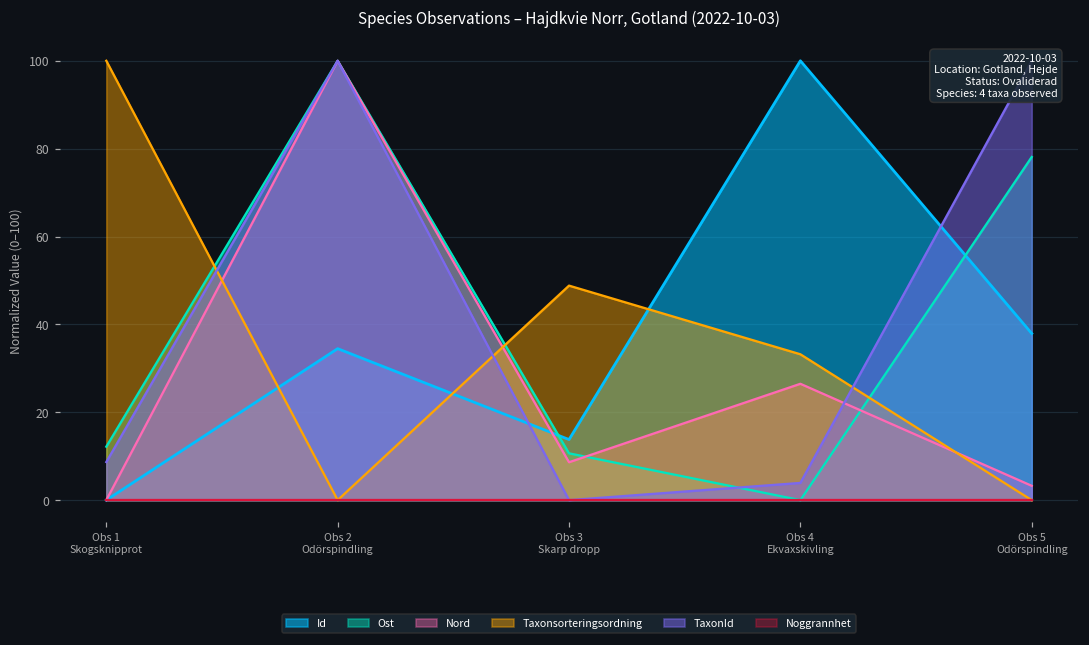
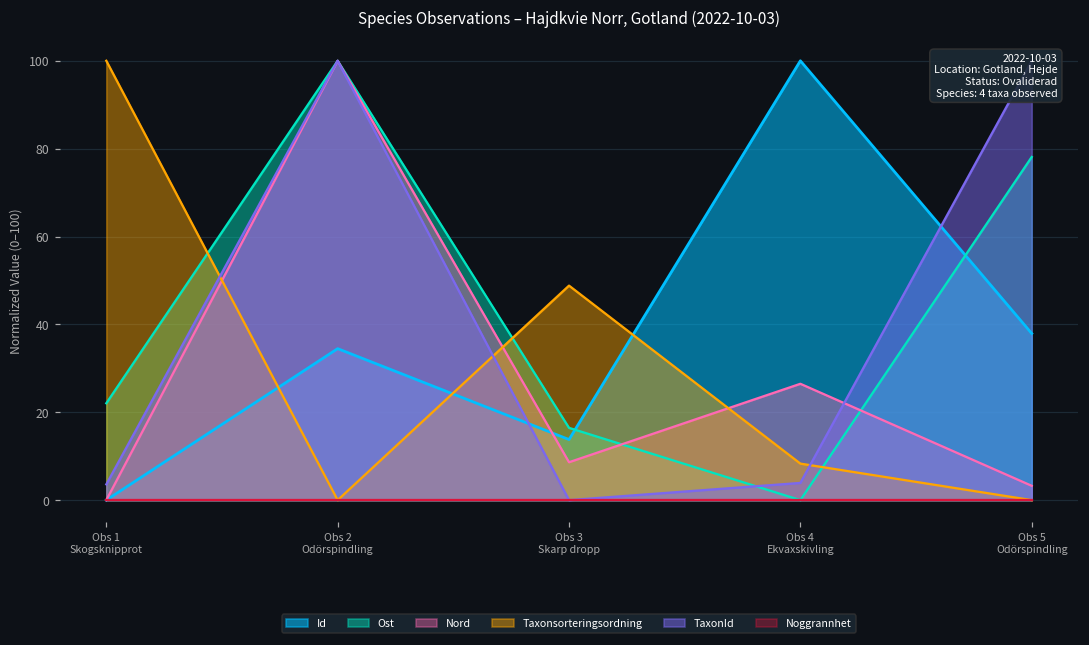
Ost, Obs 1 Skogsknipprot: 12 -> 22
TaxonId, Obs 1 Skogsknipprot: 9 -> 4
Ost, Obs 3 Skarp dropp: 11 -> 16
Taxonsorteringsordning, Obs 4 Ekvaxskivling: 33 -> 8
